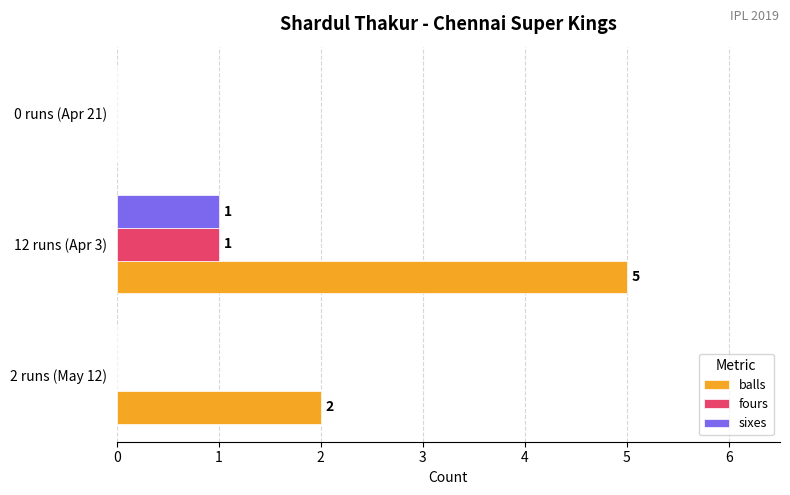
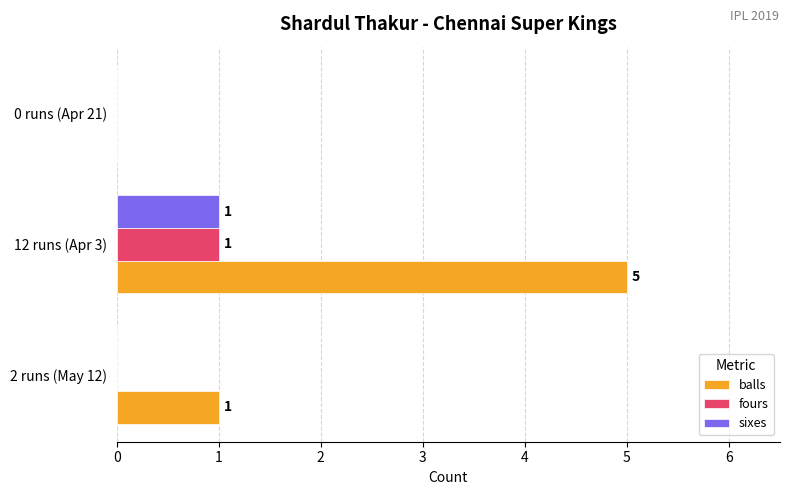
balls, 2 runs (May 12): 2 -> 1
